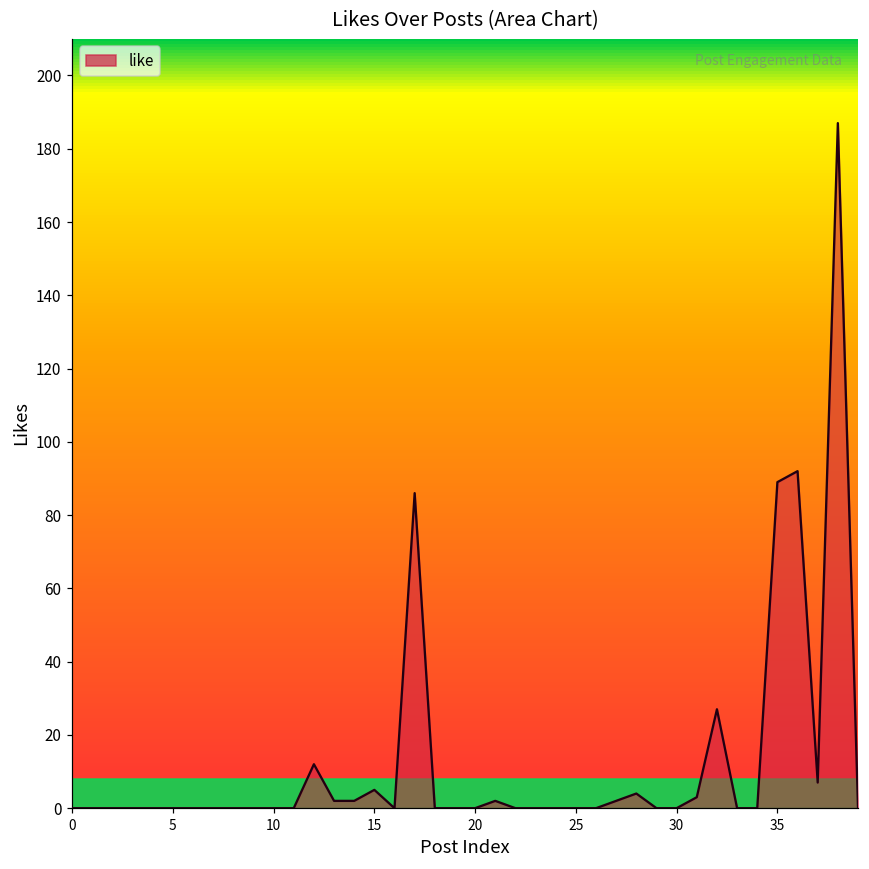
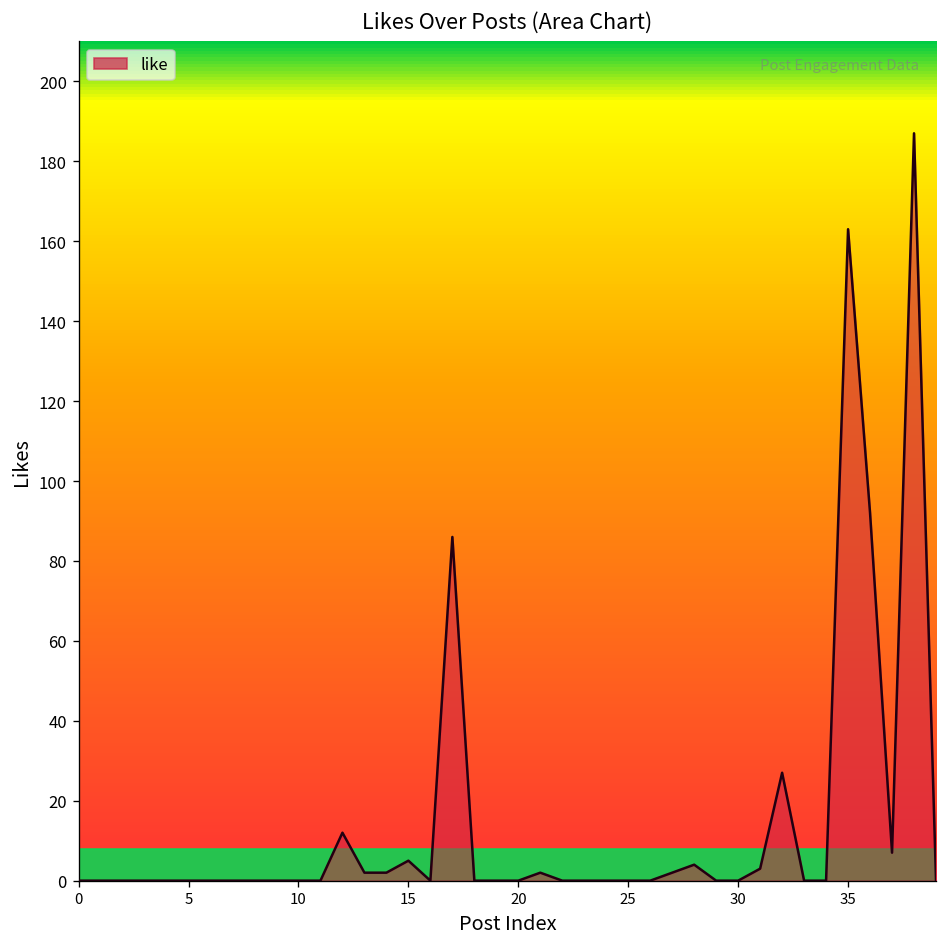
35: 89 -> 163
